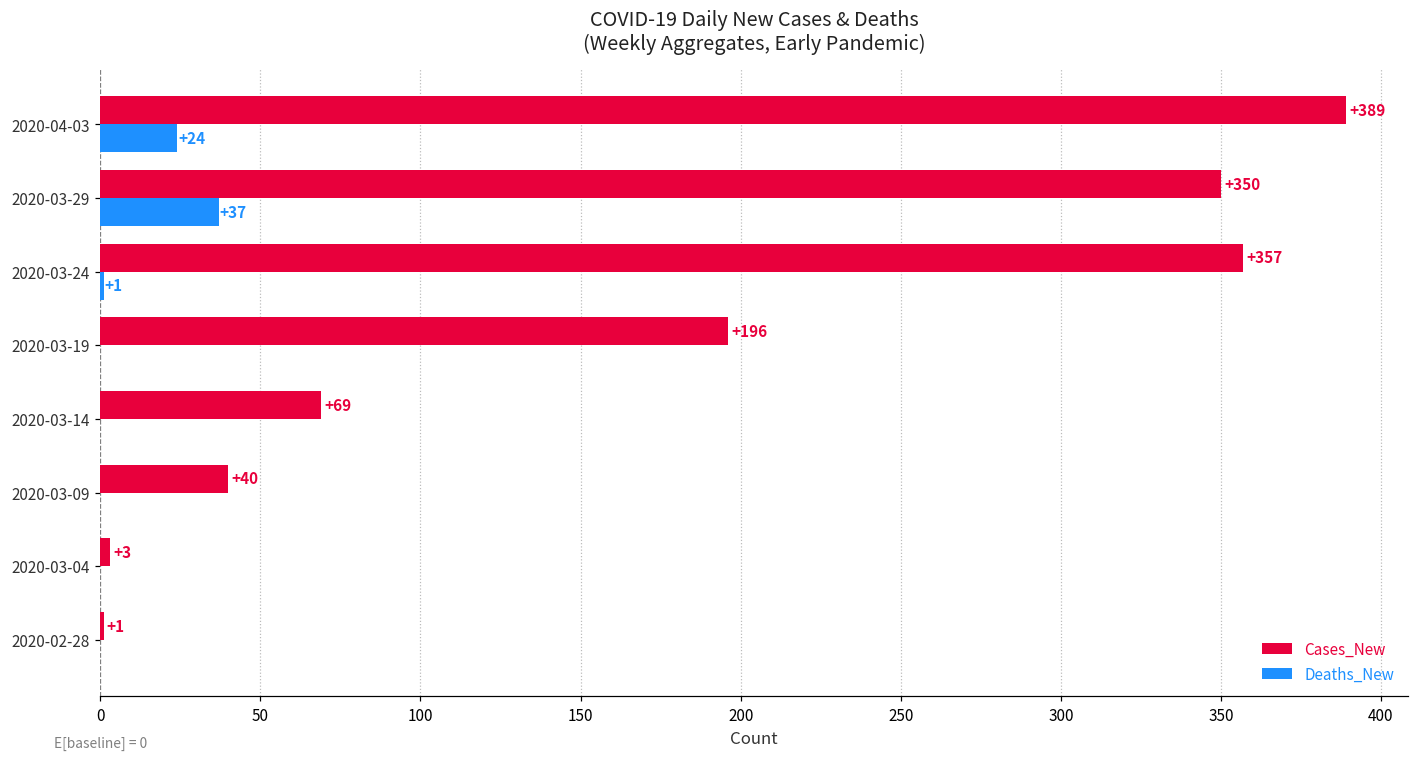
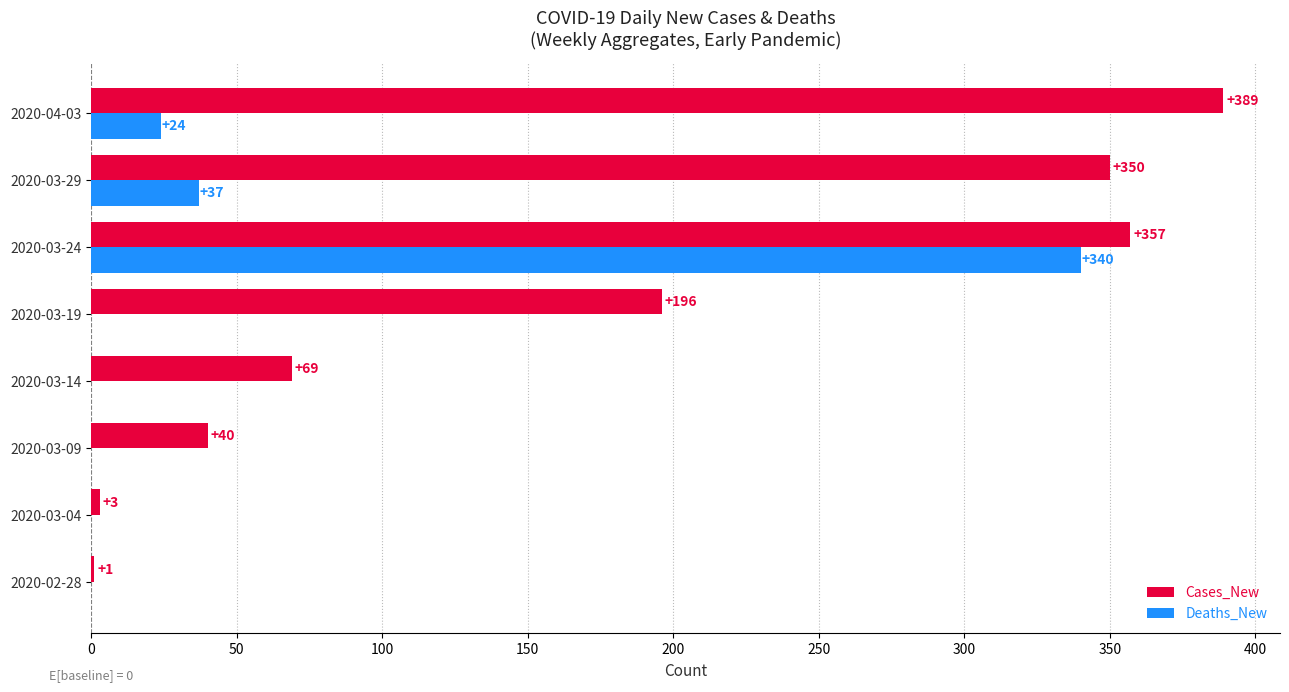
Deaths_New, 2020-03-24: +1 -> +340
